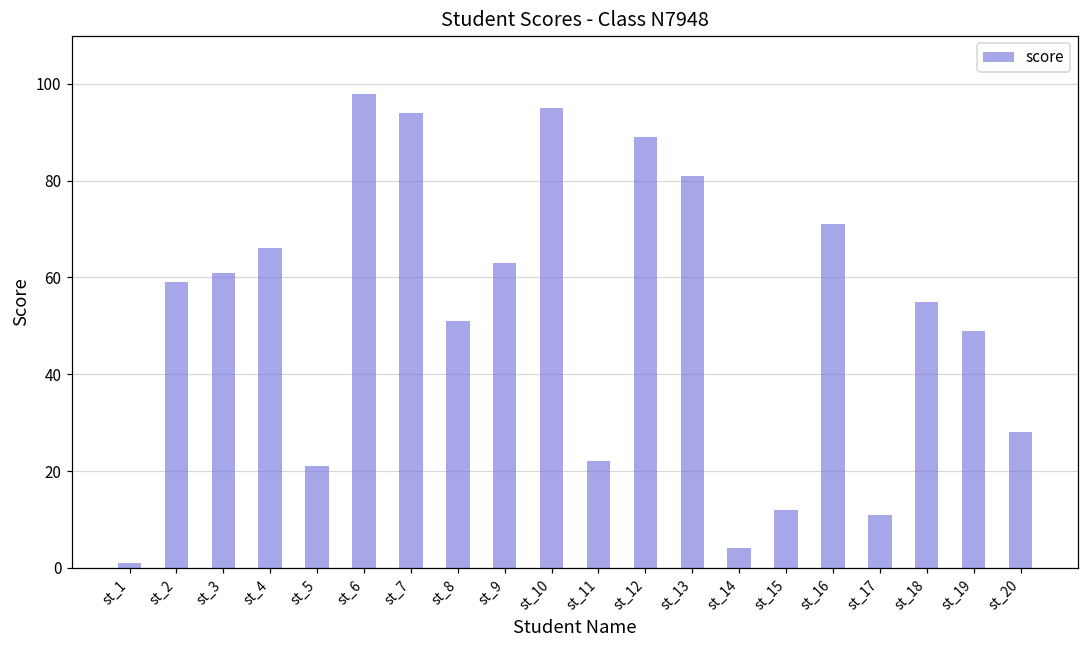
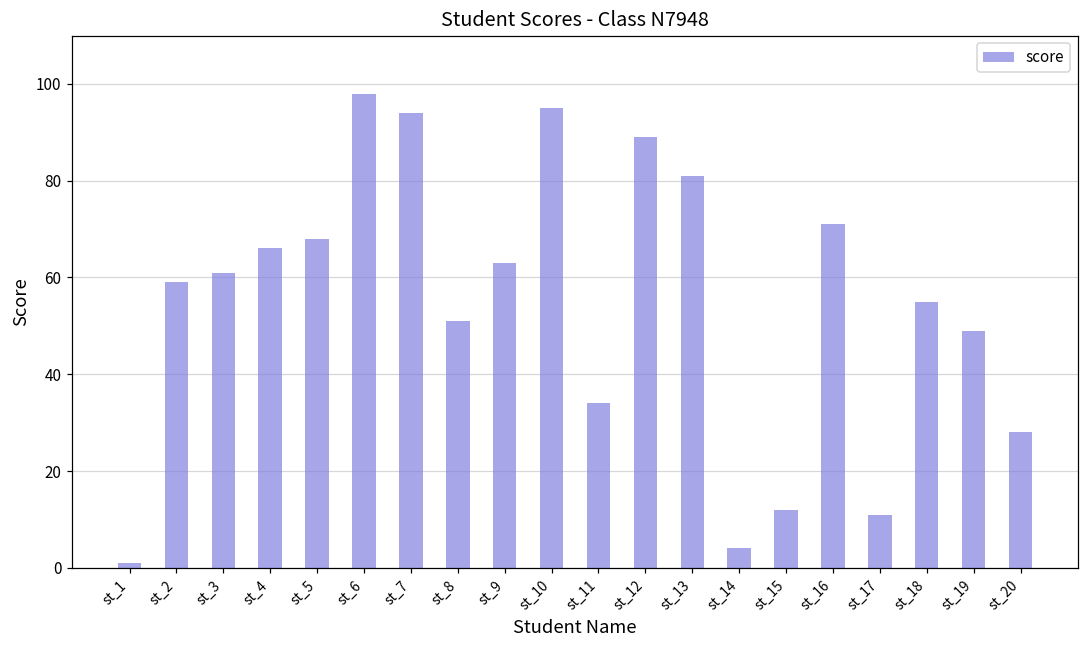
st_5: 21 -> 68
st_11: 22 -> 34
